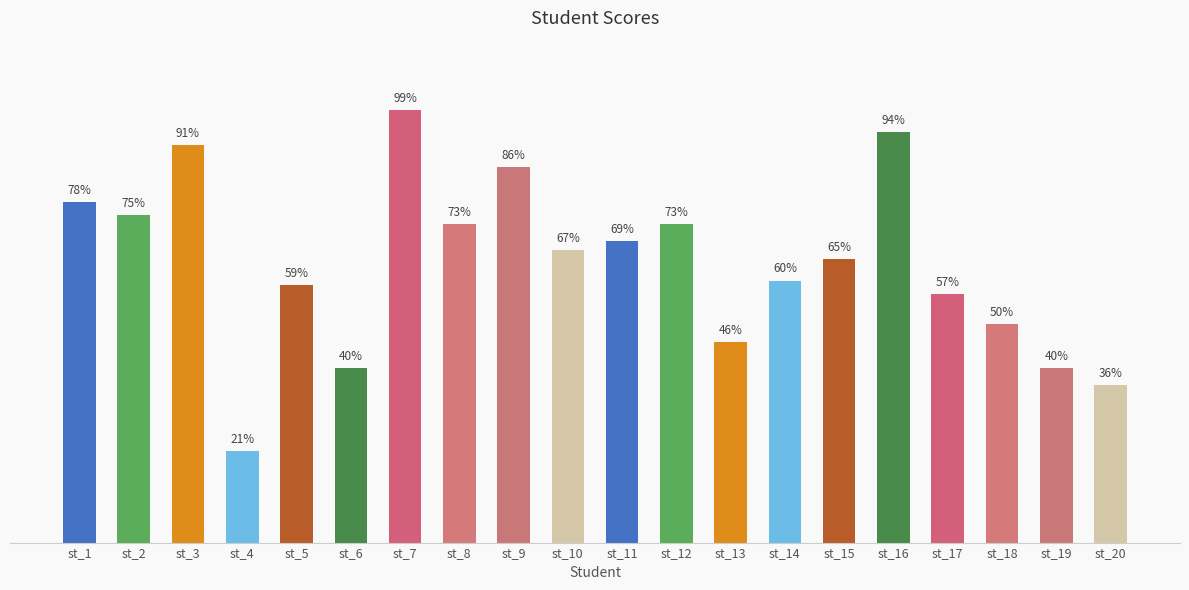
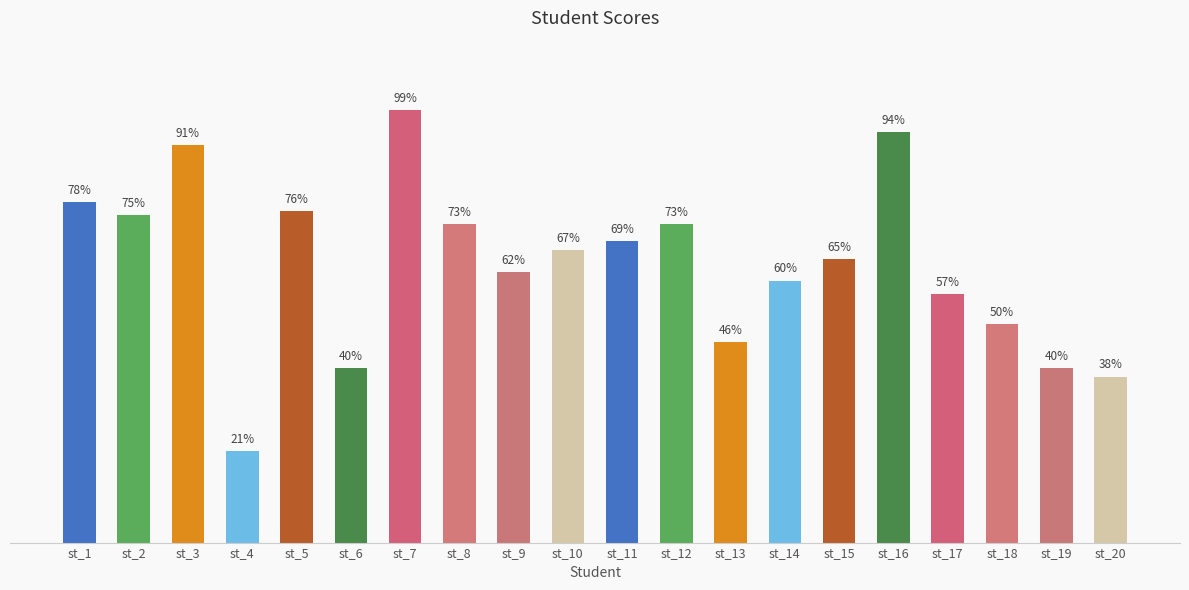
st_5: 59% -> 76%
st_9: 86% -> 62%
st_20: 36% -> 38%
